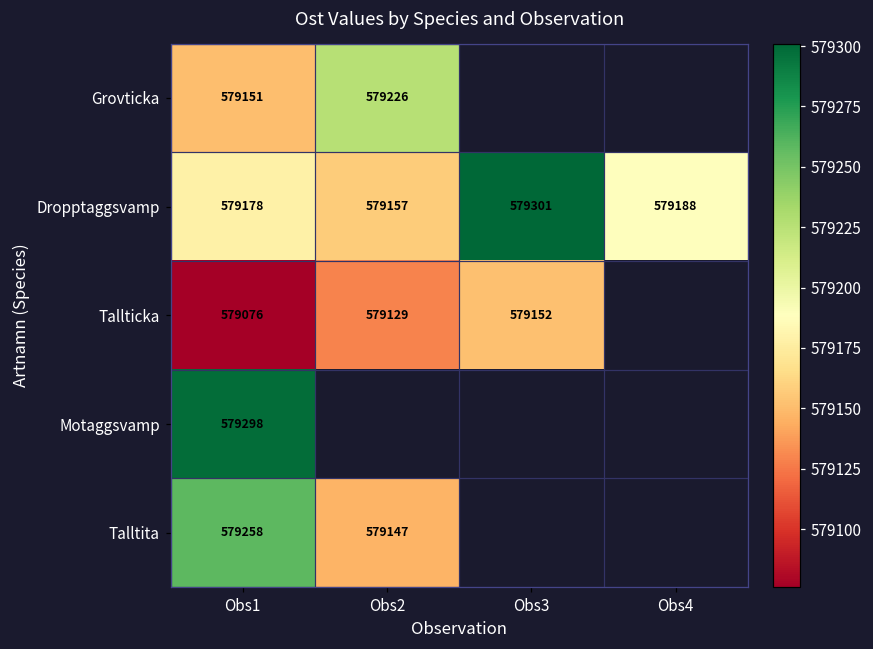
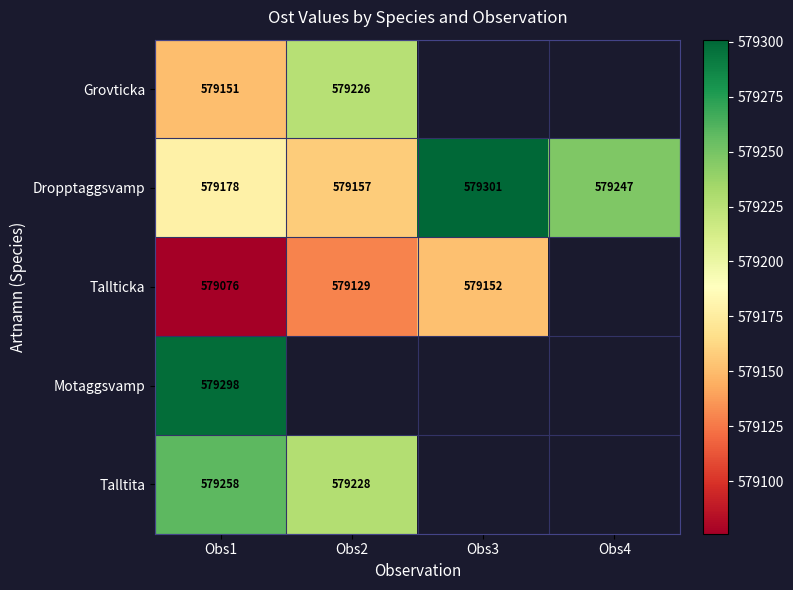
Dropptaggsvamp, Obs4: 579188 -> 579247
Talltita, Obs2: 579147 -> 579228
